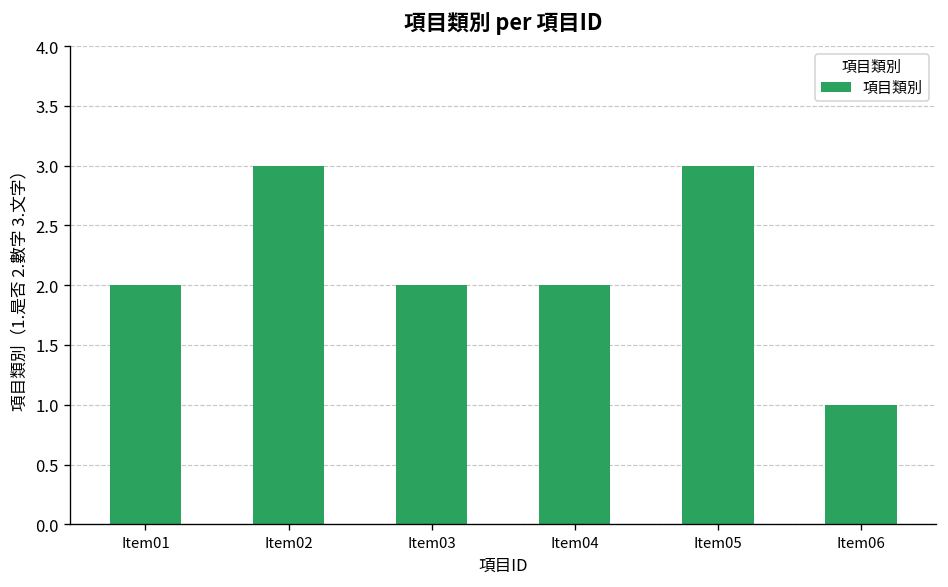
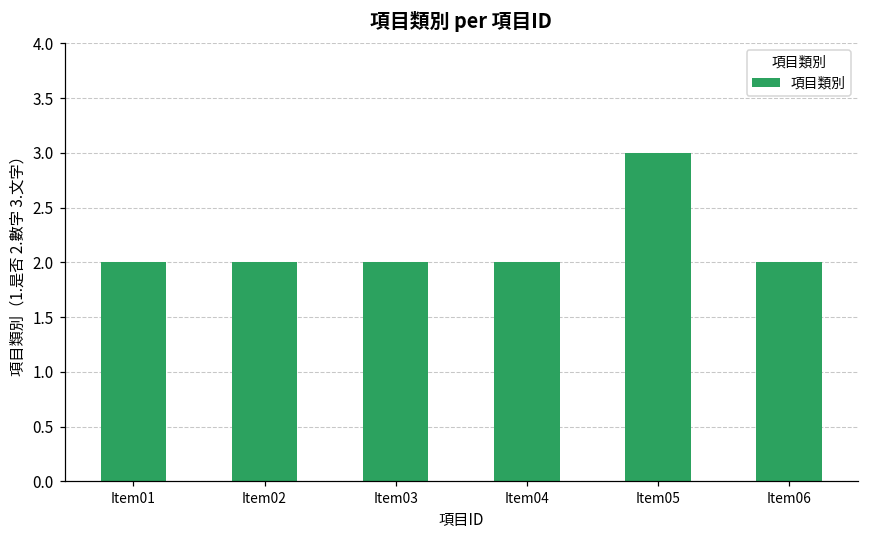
Item02: 3 -> 2
Item06: 1 -> 2
